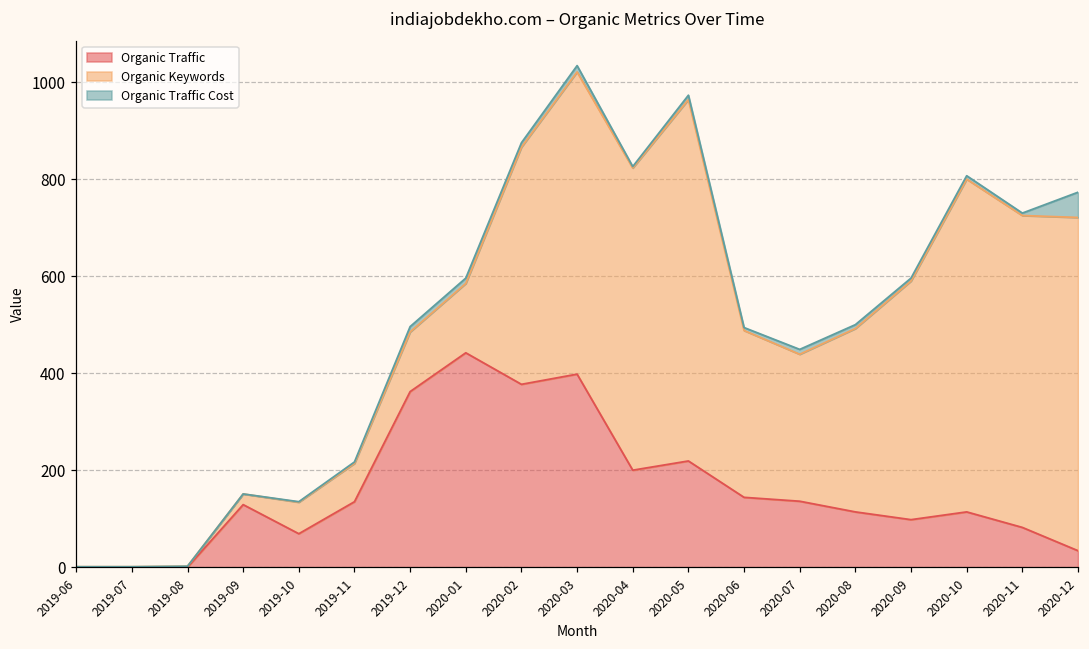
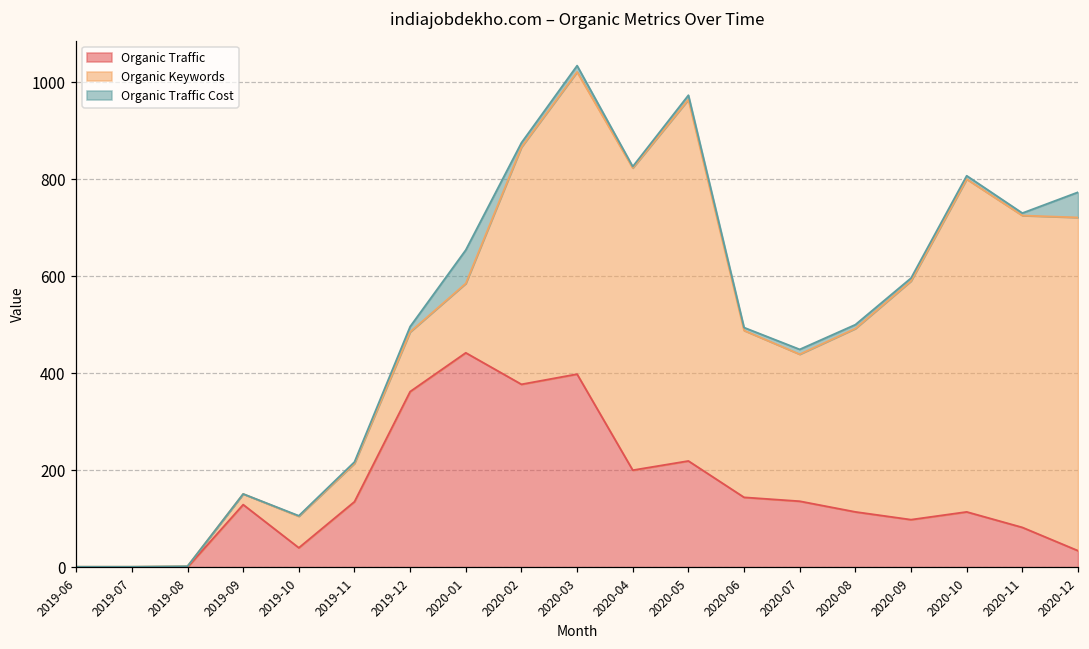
Organic Traffic, 2019-10: 70 -> 40
Organic Traffic Cost, 2020-01: 10 -> 70
